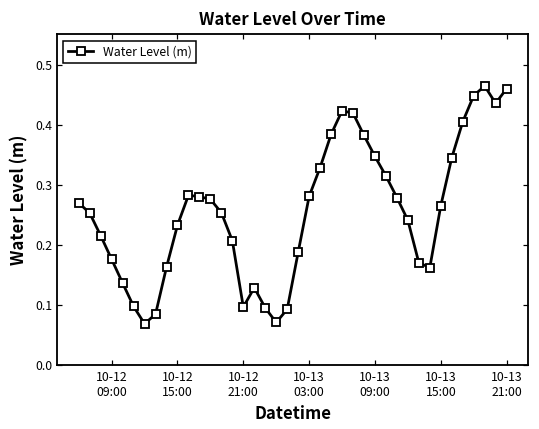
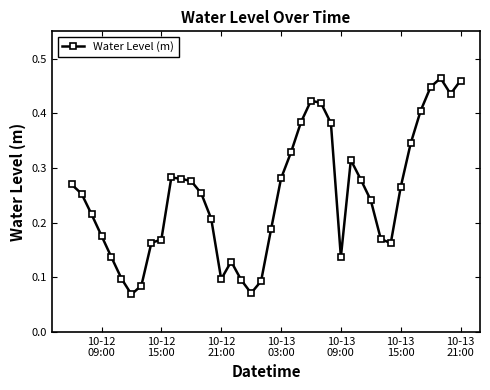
10-12 15:00: 0.23 -> 0.17
10-13 09:00: 0.35 -> 0.14
